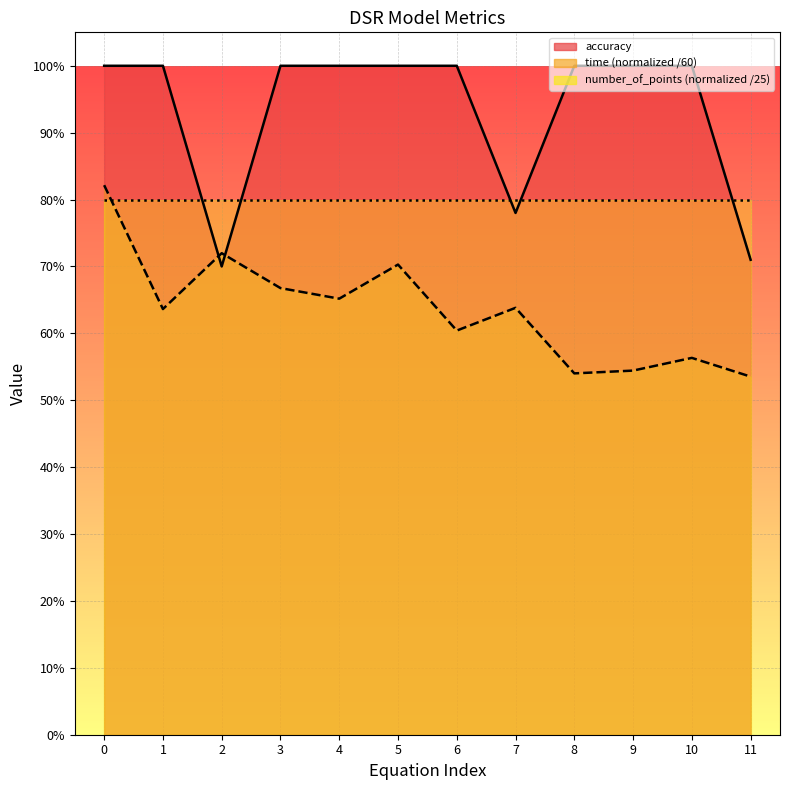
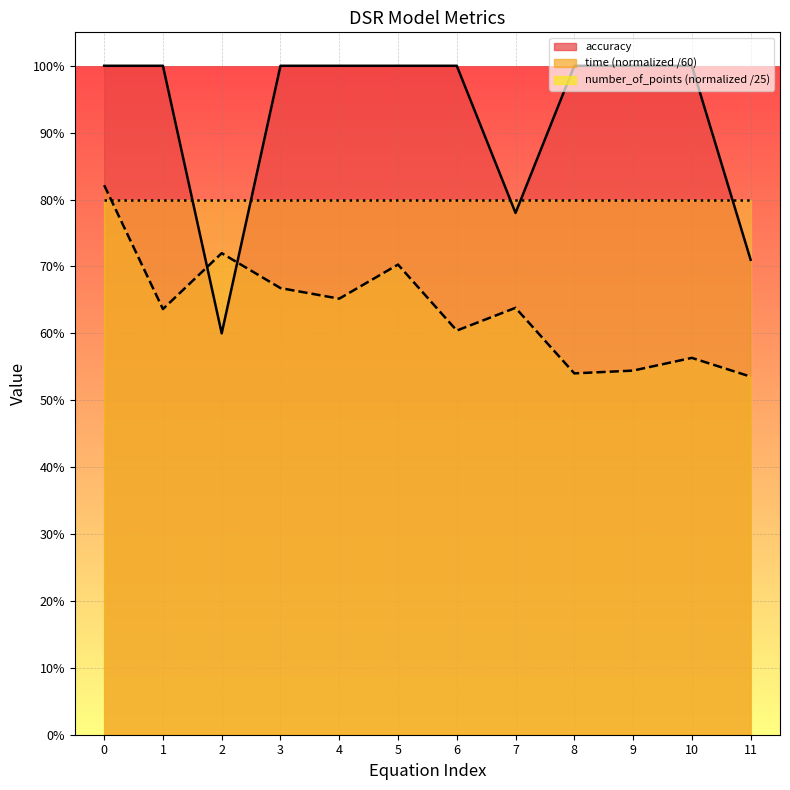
accuracy, 2: 70% -> 60%
